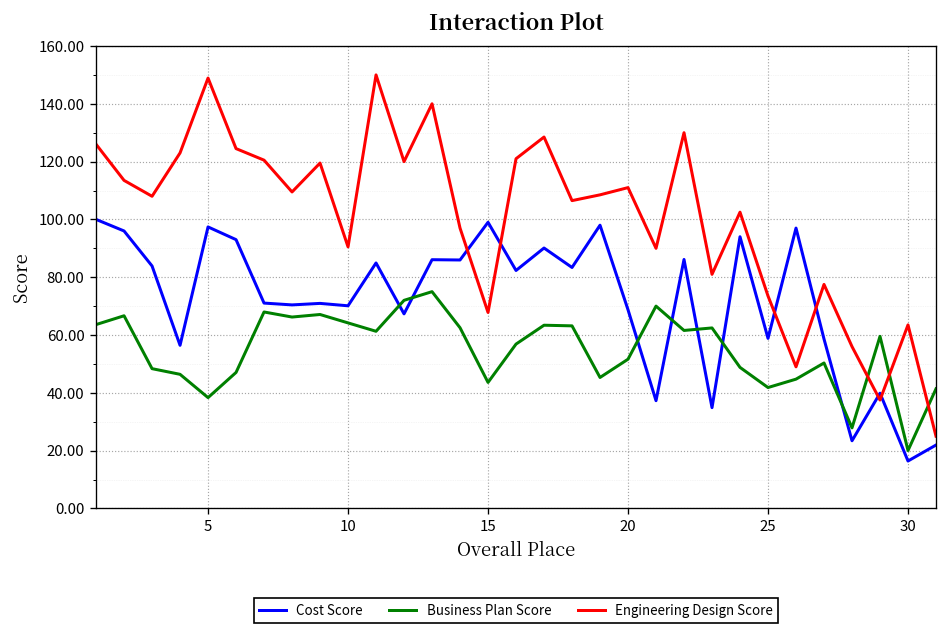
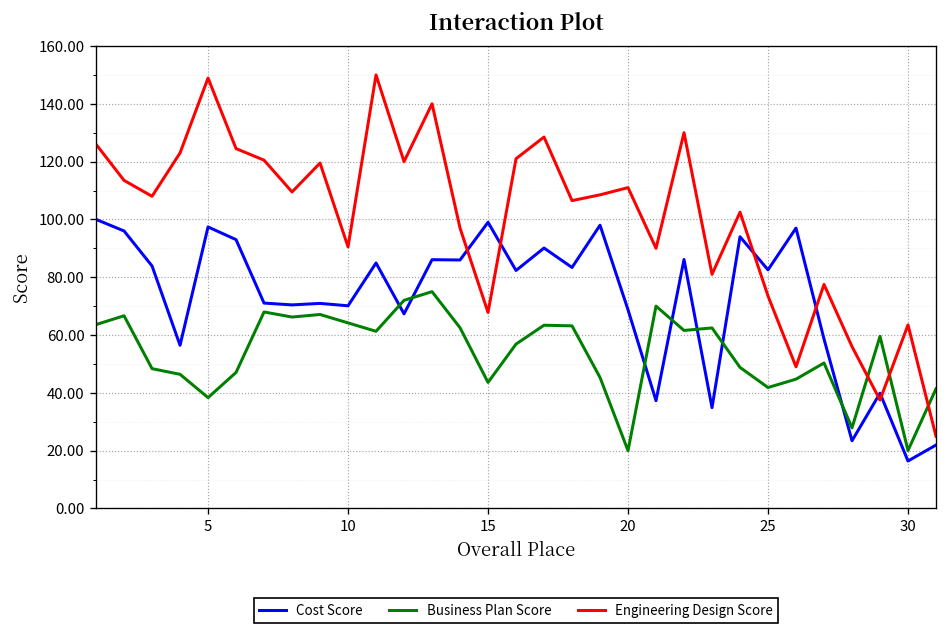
Business Plan Score, 20: 52 -> 20
Cost Score, 25: 59 -> 83
